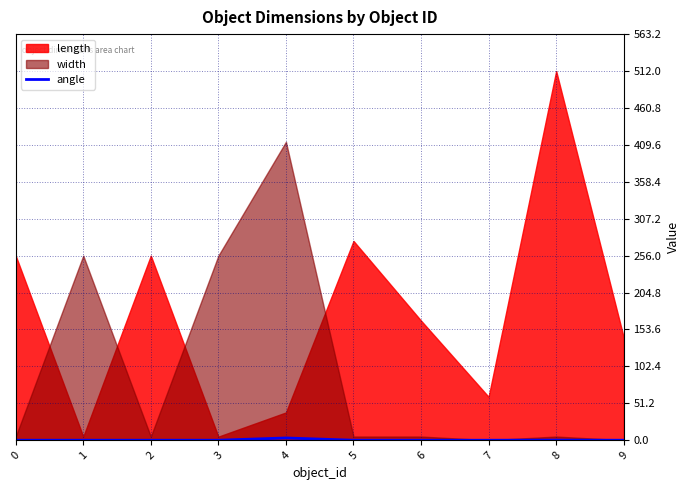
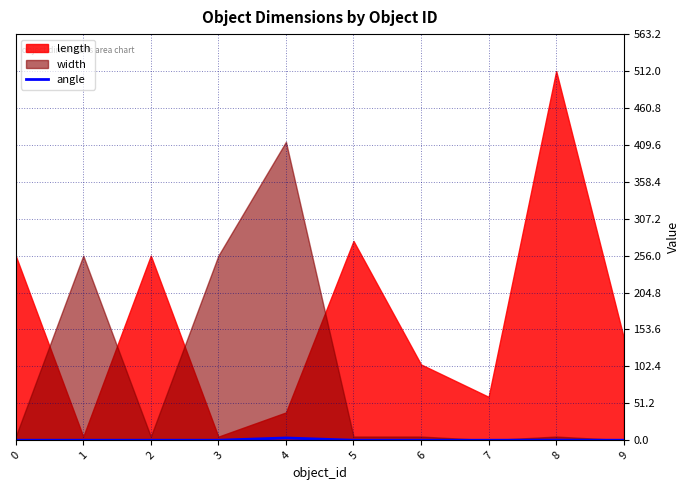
length, 6: 170 -> 110
